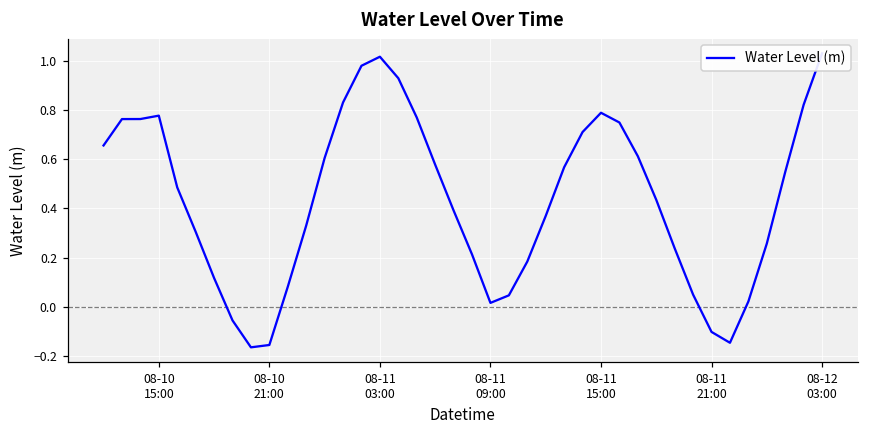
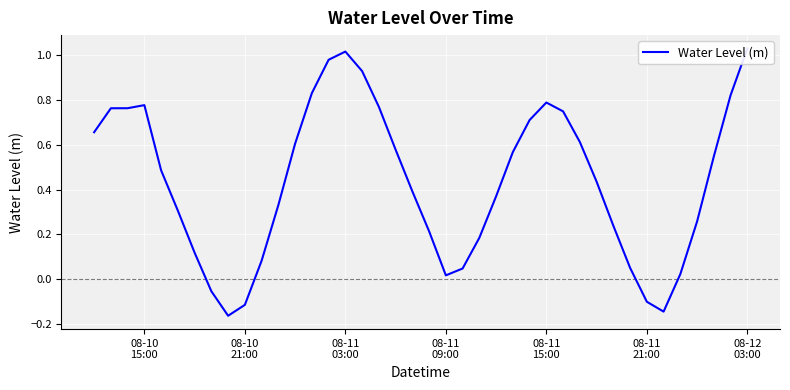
08-10 21:00: -0.16 -> -0.12
